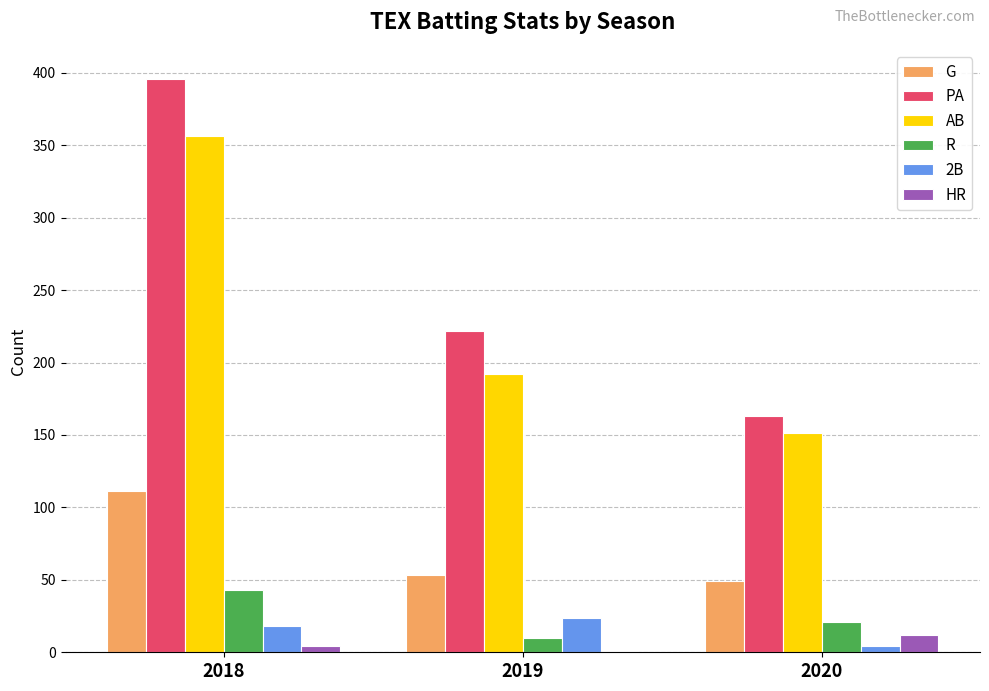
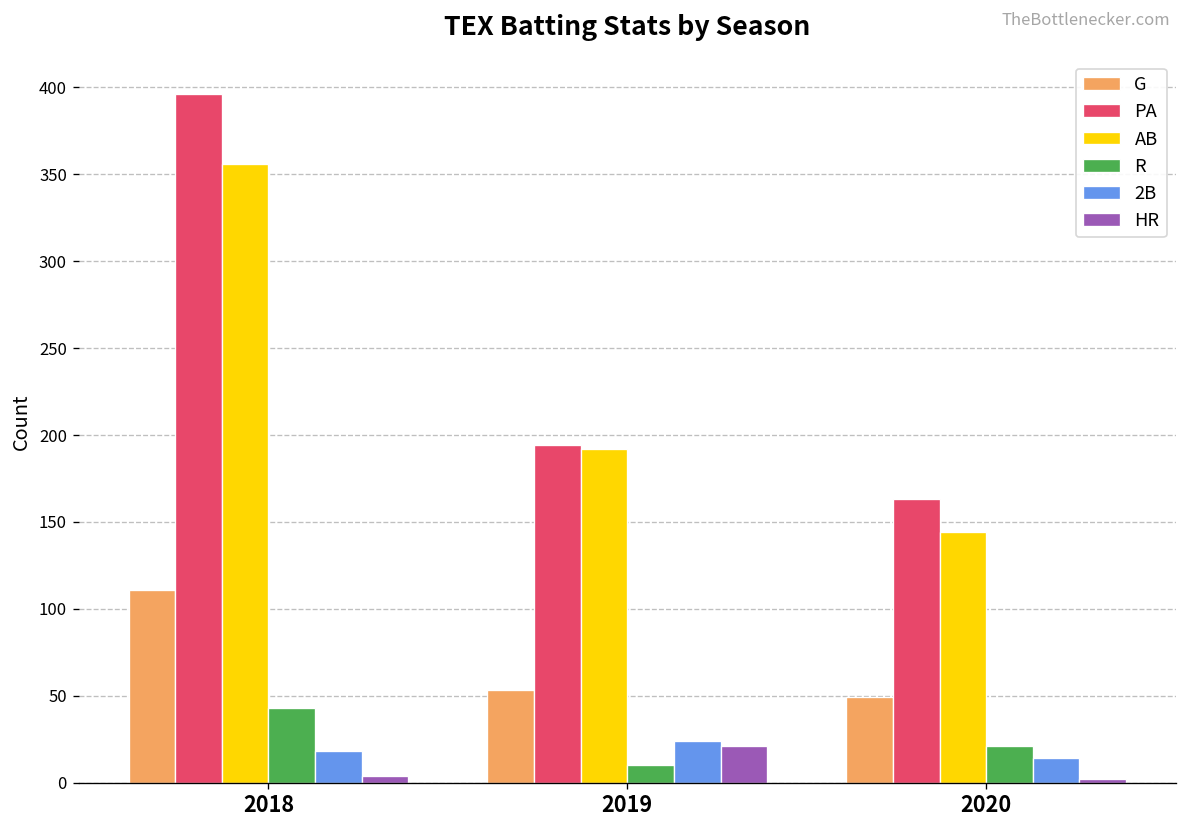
PA, 2019: 222 -> 194
HR, 2019: 1 -> 21
AB, 2020: 151 -> 144
2B, 2020: 4 -> 14
HR, 2020: 12 -> 2
